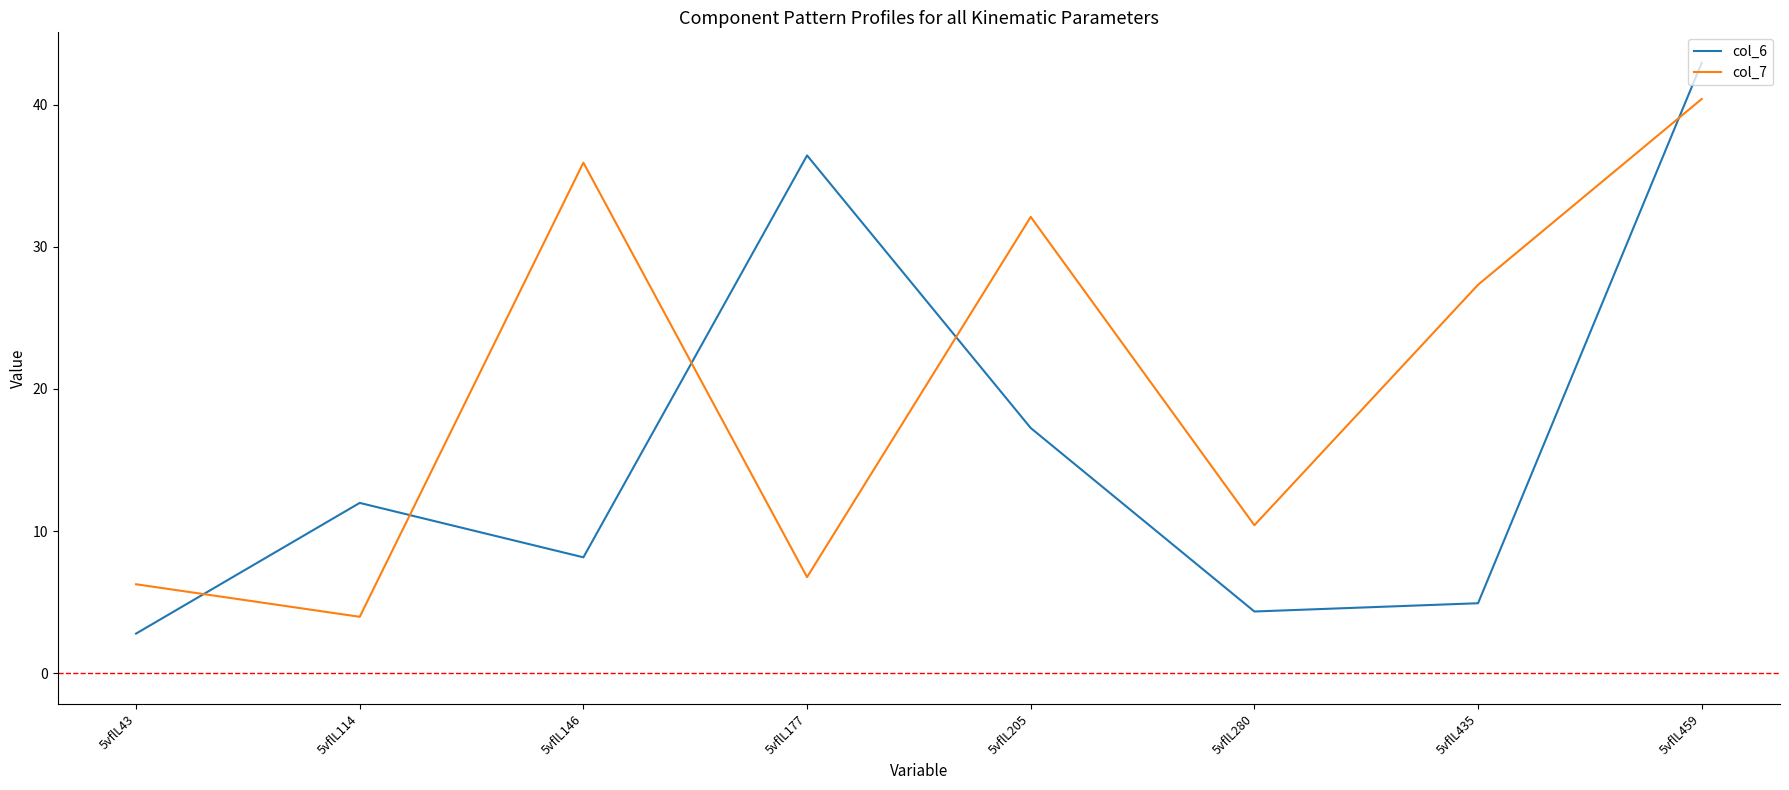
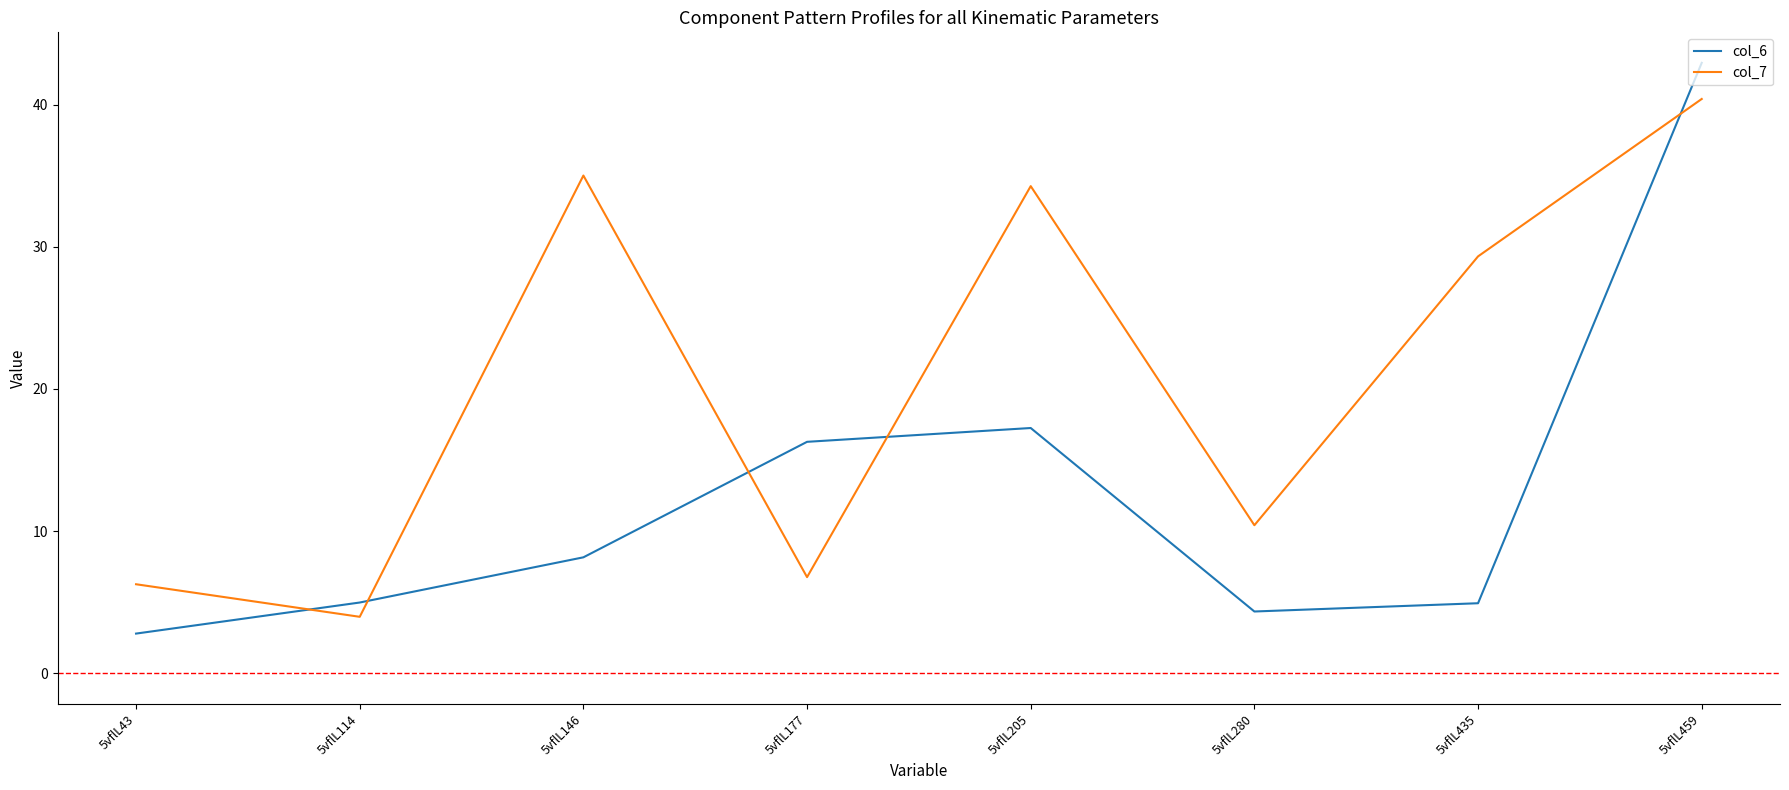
col_6, 5vflL114: 12.0 -> 5.0
col_7, 5vflL146: 35.9 -> 35.0
col_6, 5vflL177: 36.4 -> 16.3
col_7, 5vflL205: 32.1 -> 34.3
col_7, 5vflL435: 27.3 -> 29.3
